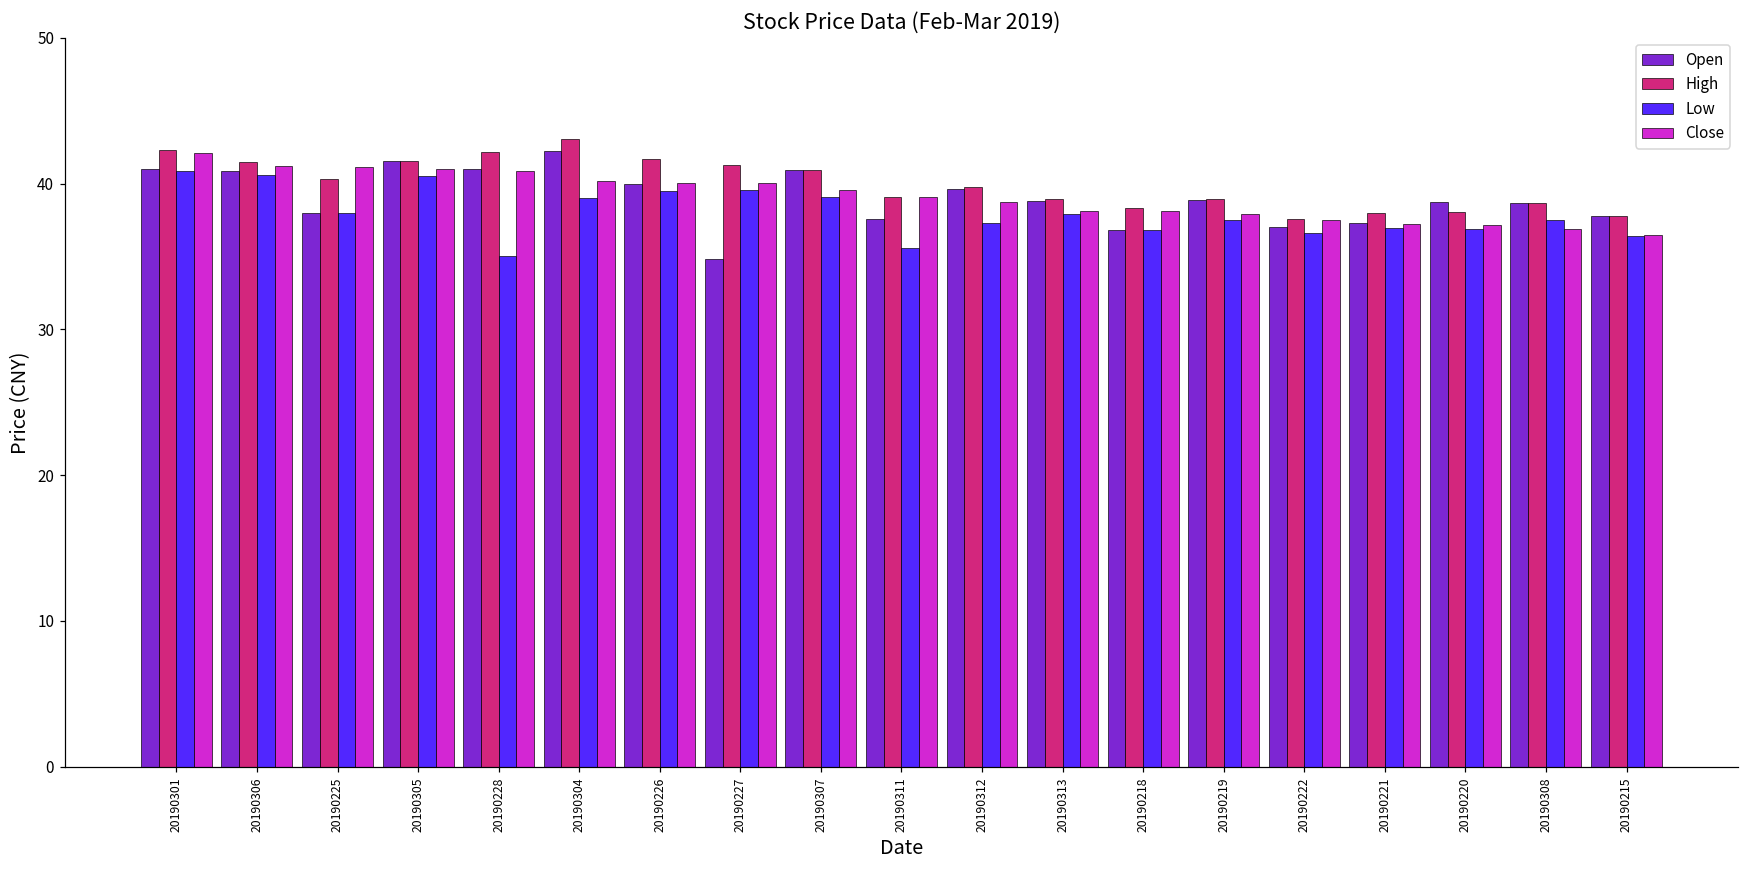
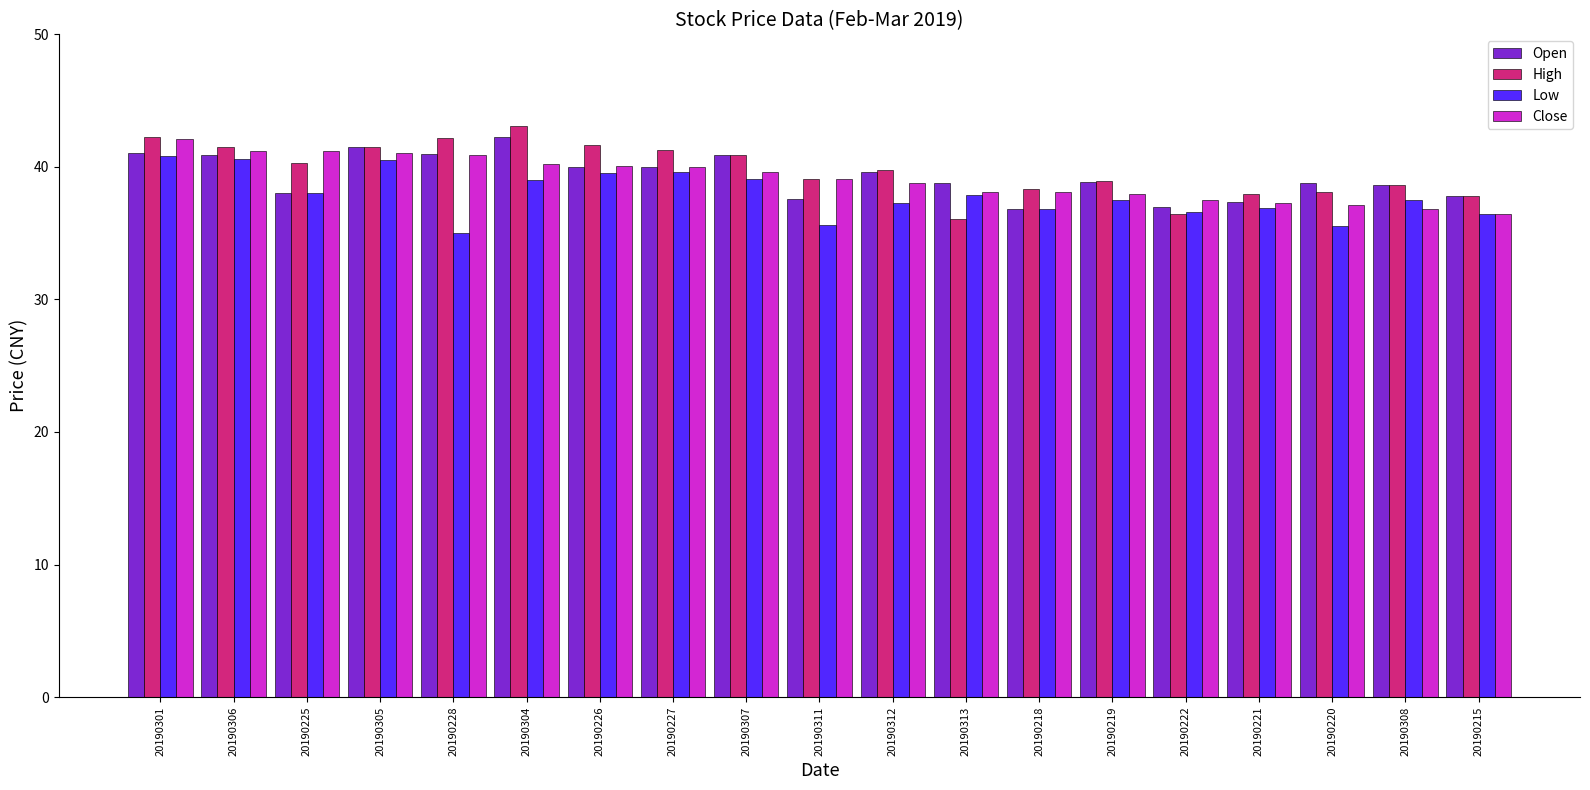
Open, 20190227: 34.8 -> 40.0
High, 20190313: 38.9 -> 36.1
High, 20190222: 37.6 -> 36.5
Low, 20190220: 36.9 -> 35.5
